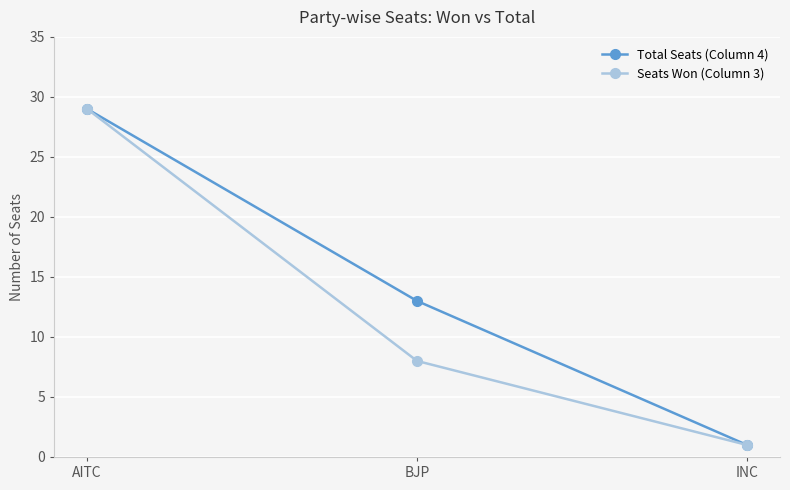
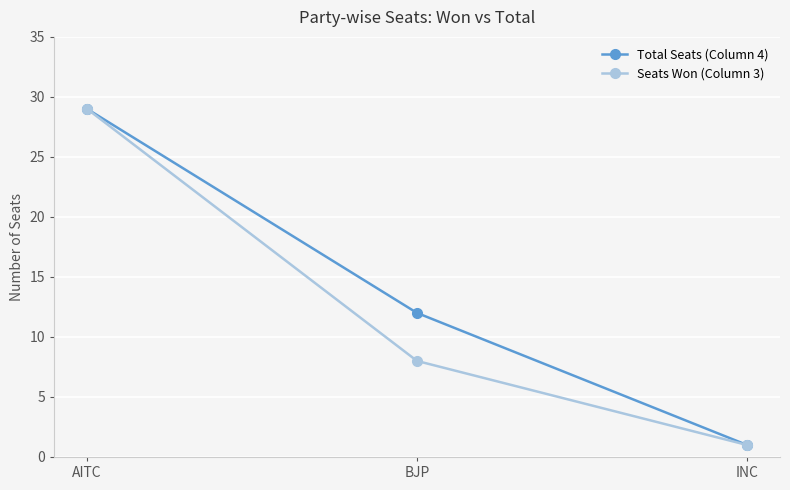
Total Seats (Column 4), BJP: 13 -> 12
